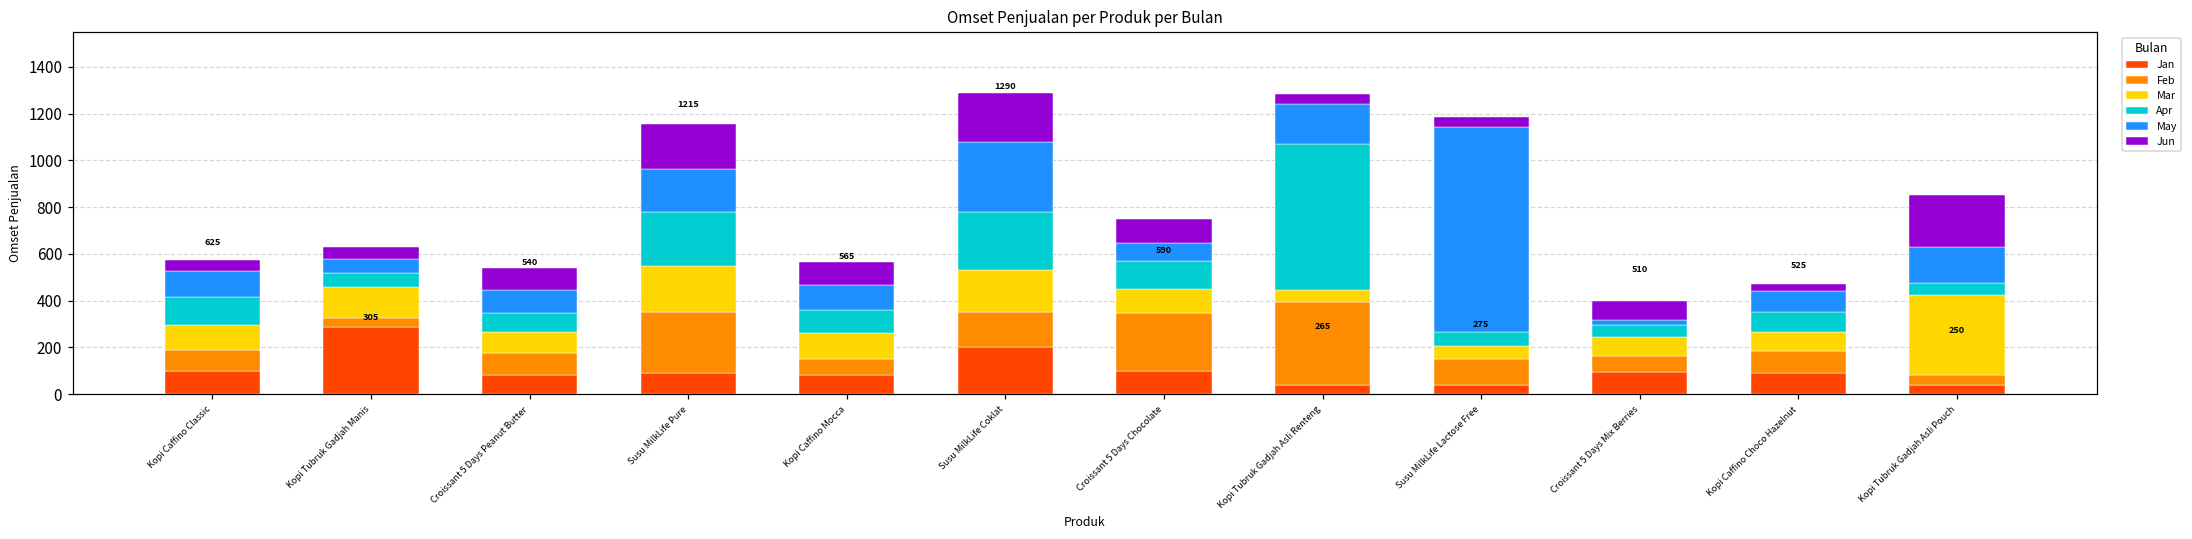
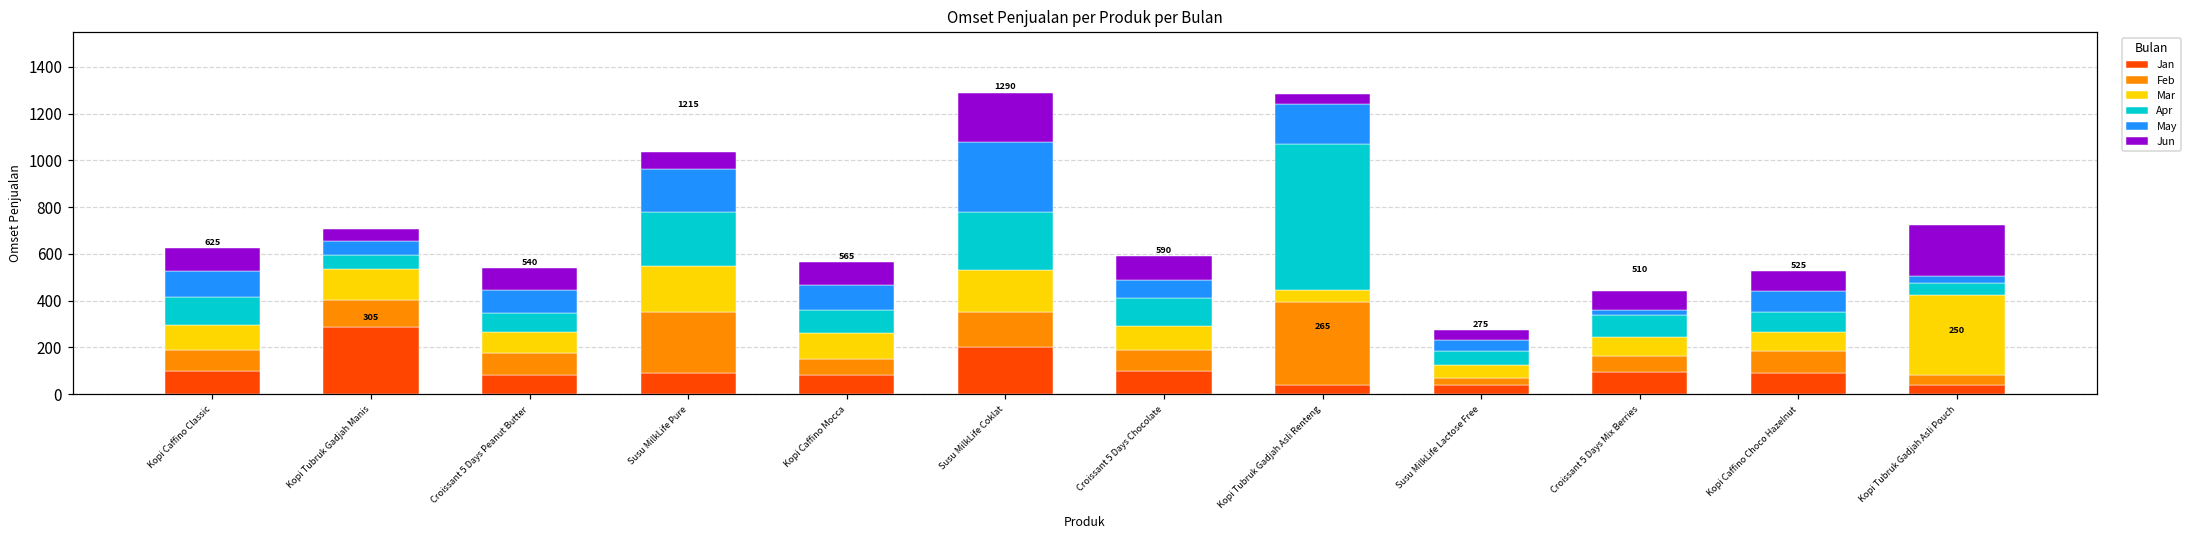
Jun, Kopi Caffino Classic: 50 -> 100
Feb, Kopi Tubruk Gadjah Manis: 40 -> 120
Jun, Susu MilkLife Pure: 190 -> 70
Feb, Croissant 5 Days Chocolate: 250 -> 90
Feb, Susu MilkLife Lactose Free: 110 -> 30
May, Susu MilkLife Lactose Free: 880 -> 50
Apr, Croissant 5 Days Mix Berries: 50 -> 100
Jun, Kopi Caffino Choco Hazelnut: 30 -> 90
May, Kopi Tubruk Gadjah Asli Pouch: 160 -> 30
